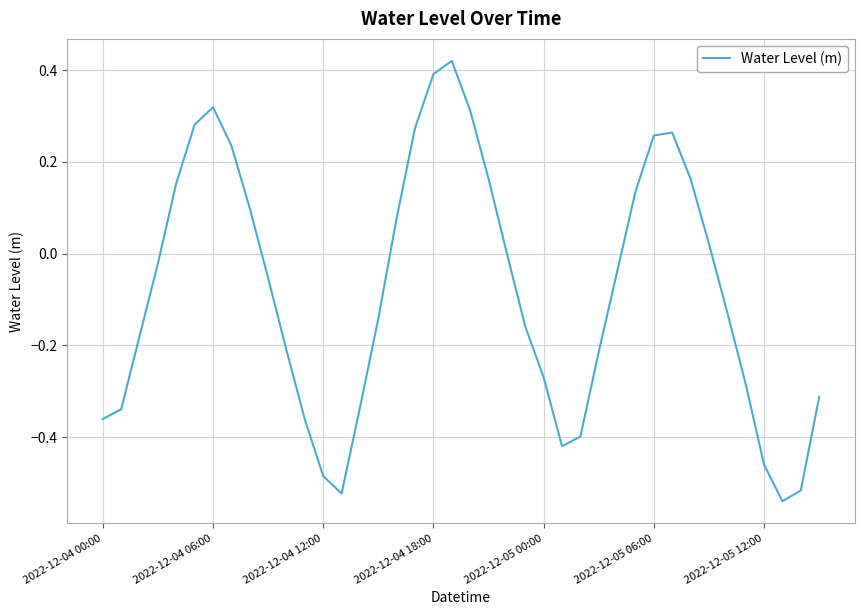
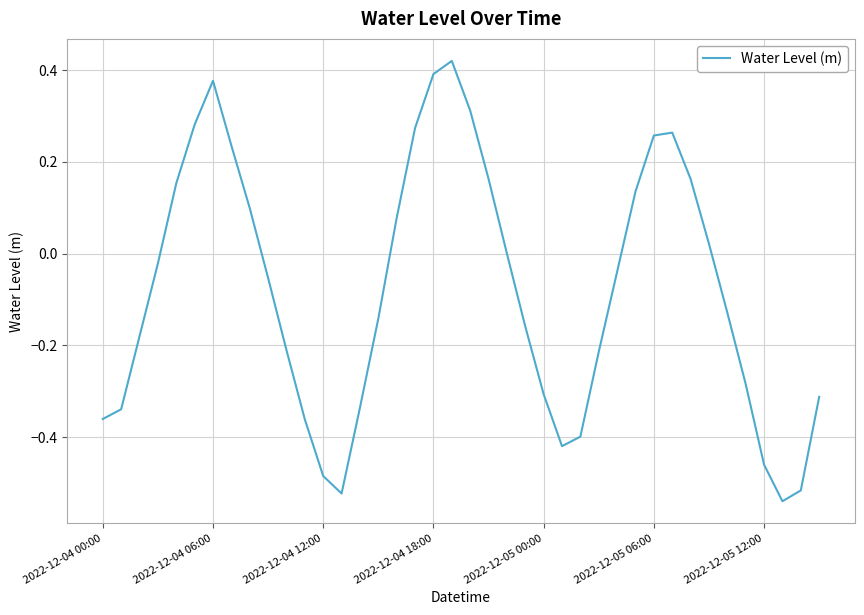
2022-12-04 06:00: 0.32 -> 0.38
2022-12-05 00:00: -0.27 -> -0.31
